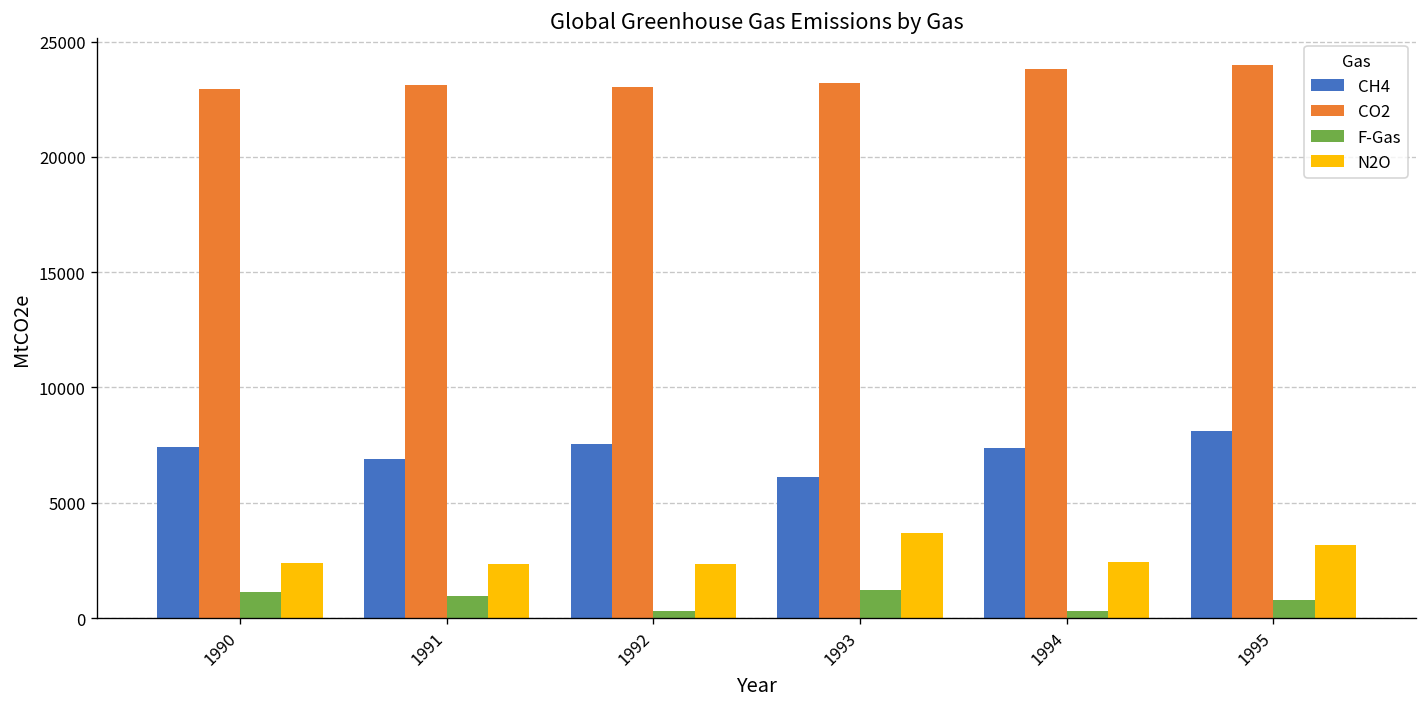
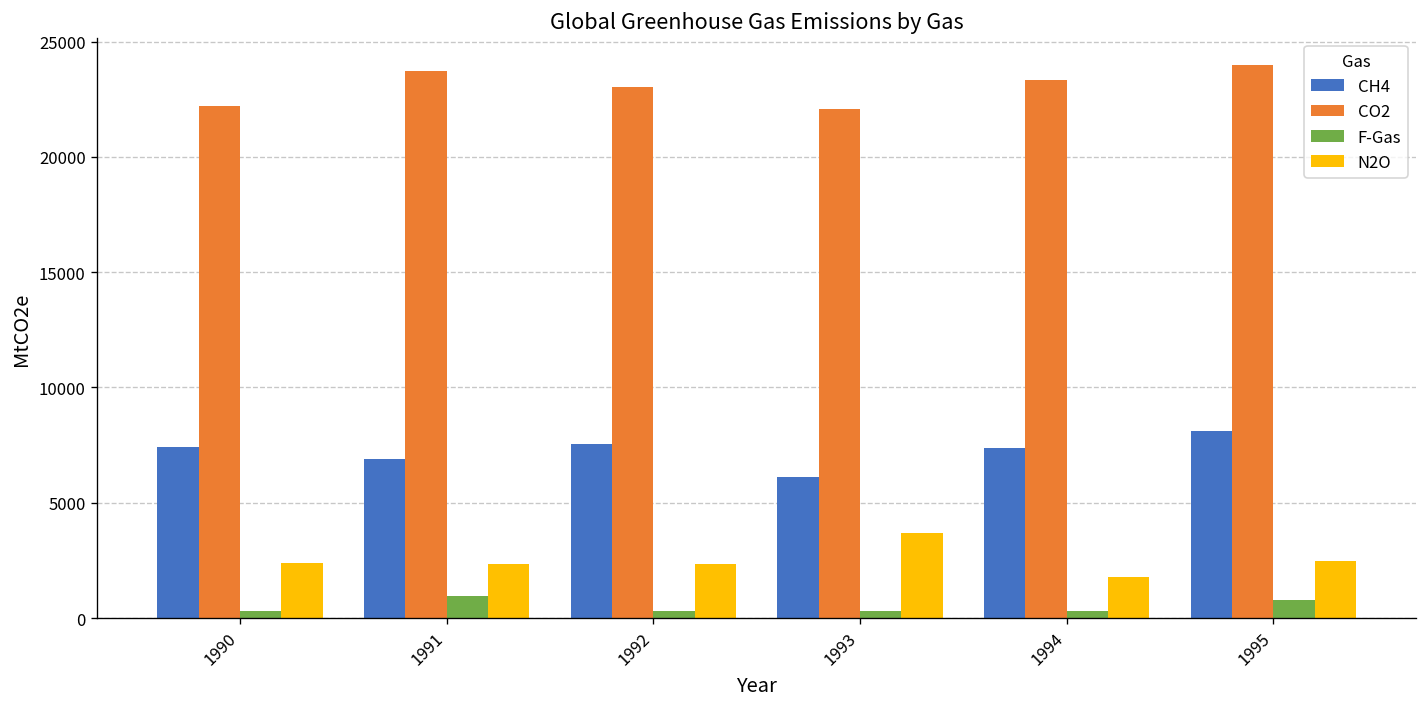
CO2, 1990: 22900 -> 22200
F-Gas, 1990: 1100 -> 300
CO2, 1991: 23100 -> 23700
CO2, 1993: 23200 -> 22100
F-Gas, 1993: 1200 -> 300
CO2, 1994: 23800 -> 23300
N2O, 1994: 2400 -> 1800
N2O, 1995: 3200 -> 2500
